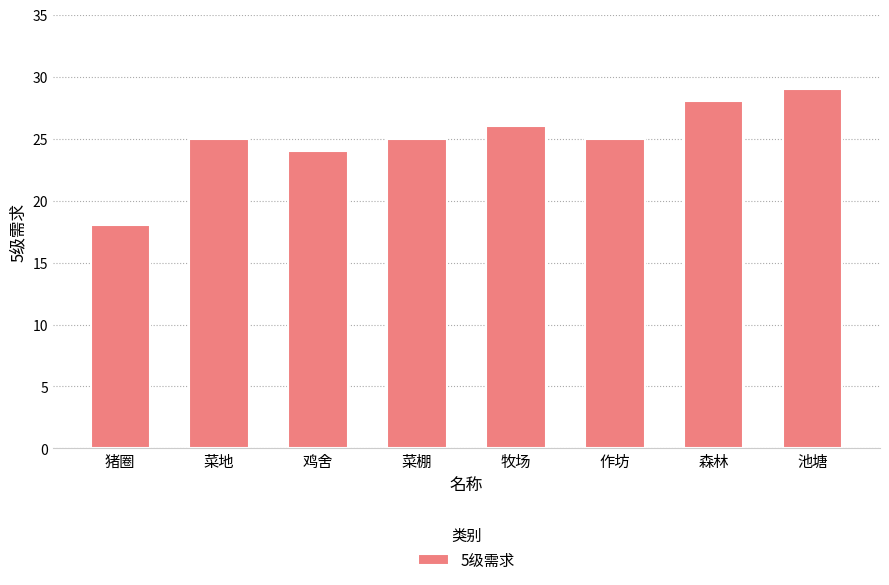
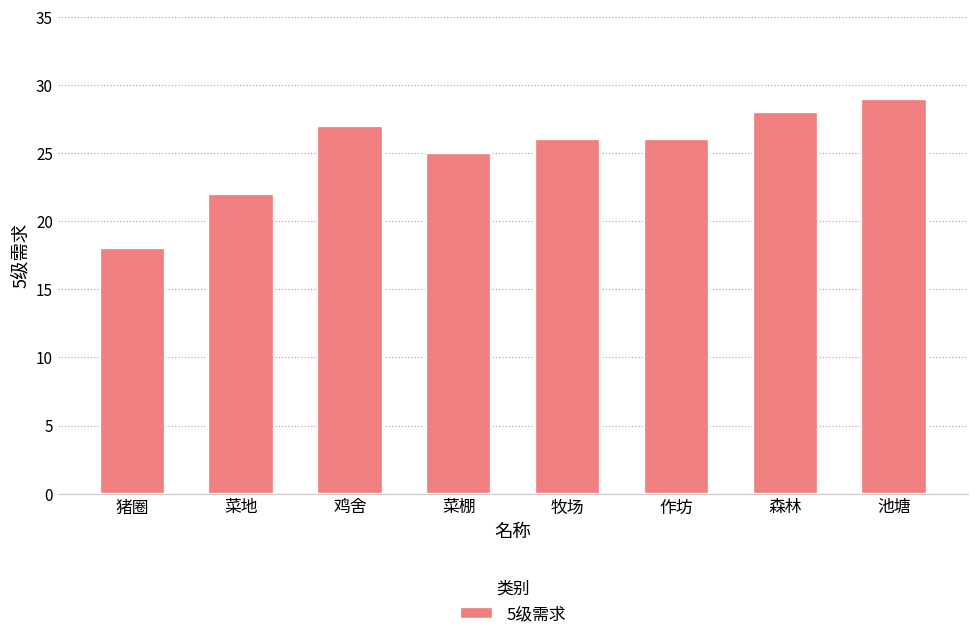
菜地: 25 -> 22
鸡舍: 24 -> 27
作坊: 25 -> 26
